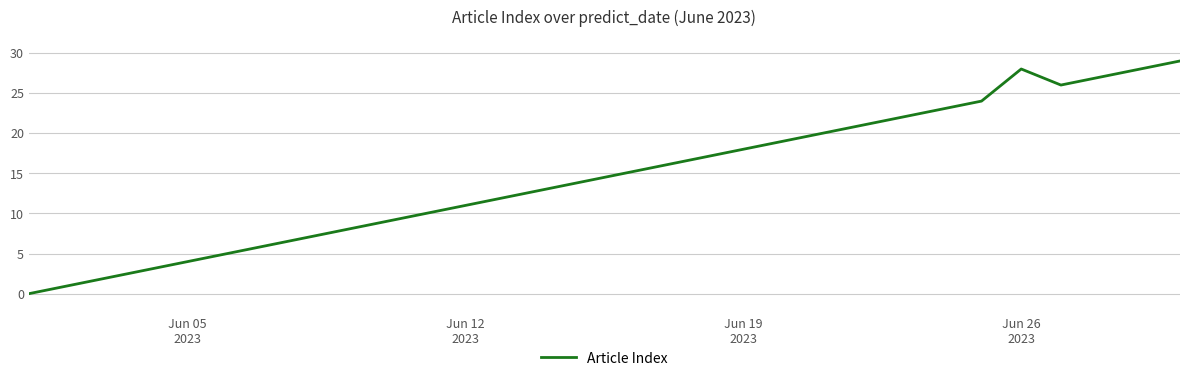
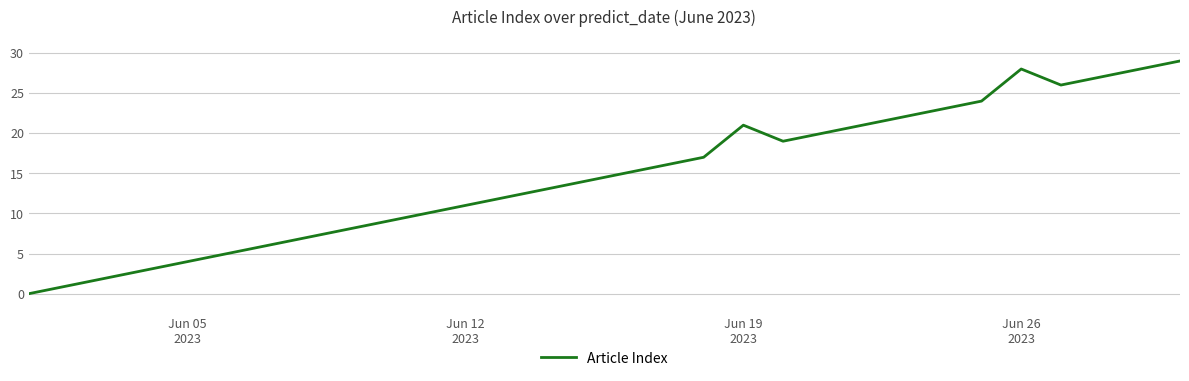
Jun 19 2023: 18 -> 21
